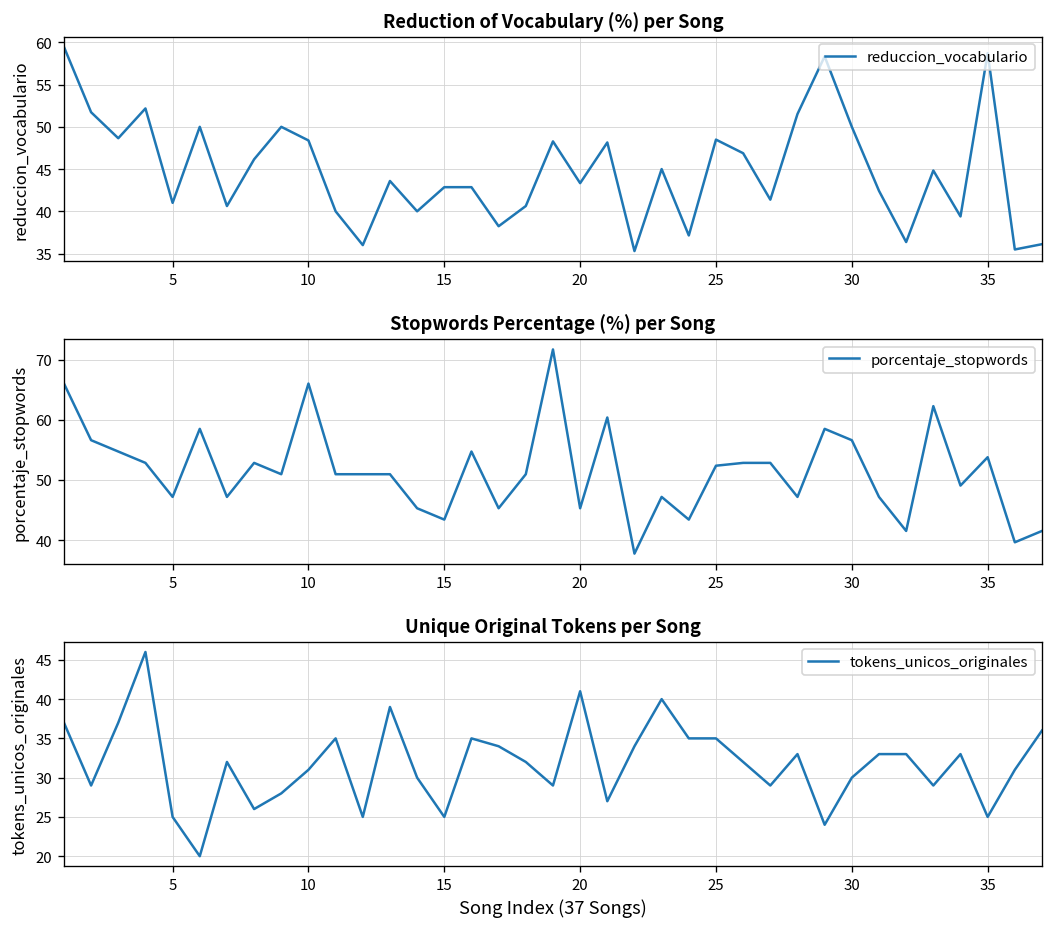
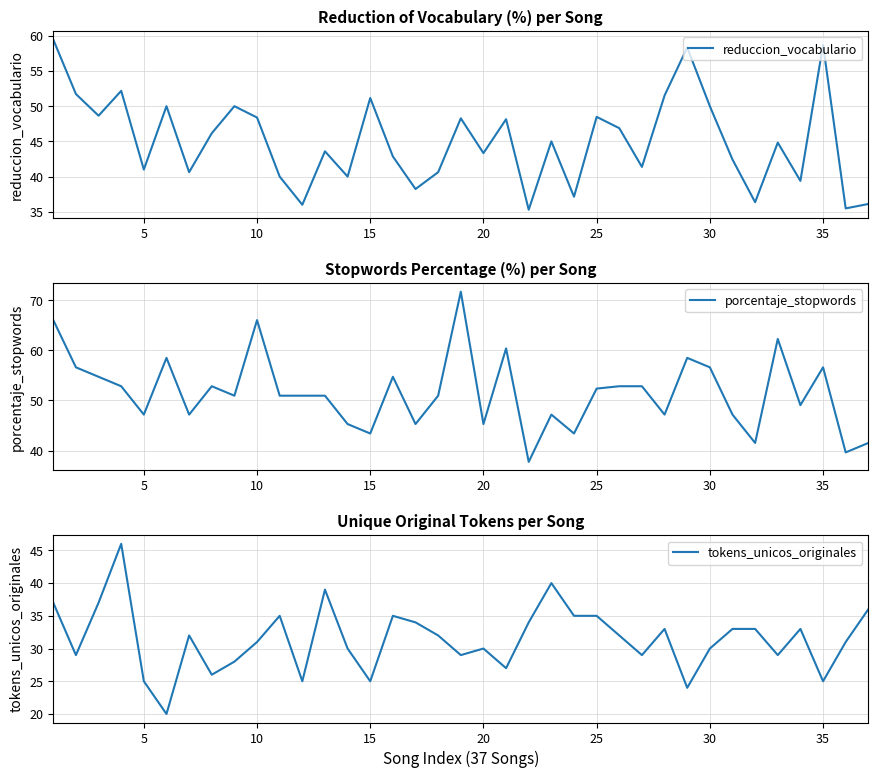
Reduction of Vocabulary (%) per Song, 15: 43 -> 51
Stopwords Percentage (%) per Song, 35: 54 -> 57
Unique Original Tokens per Song, 20: 41 -> 30
